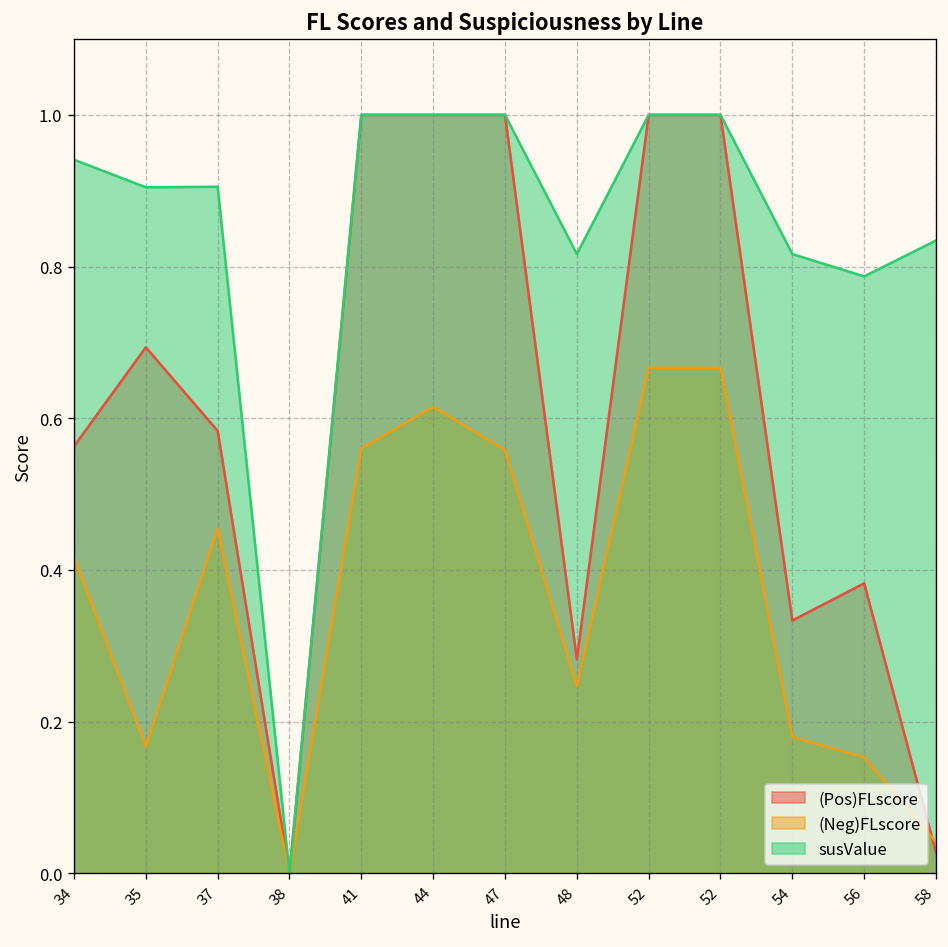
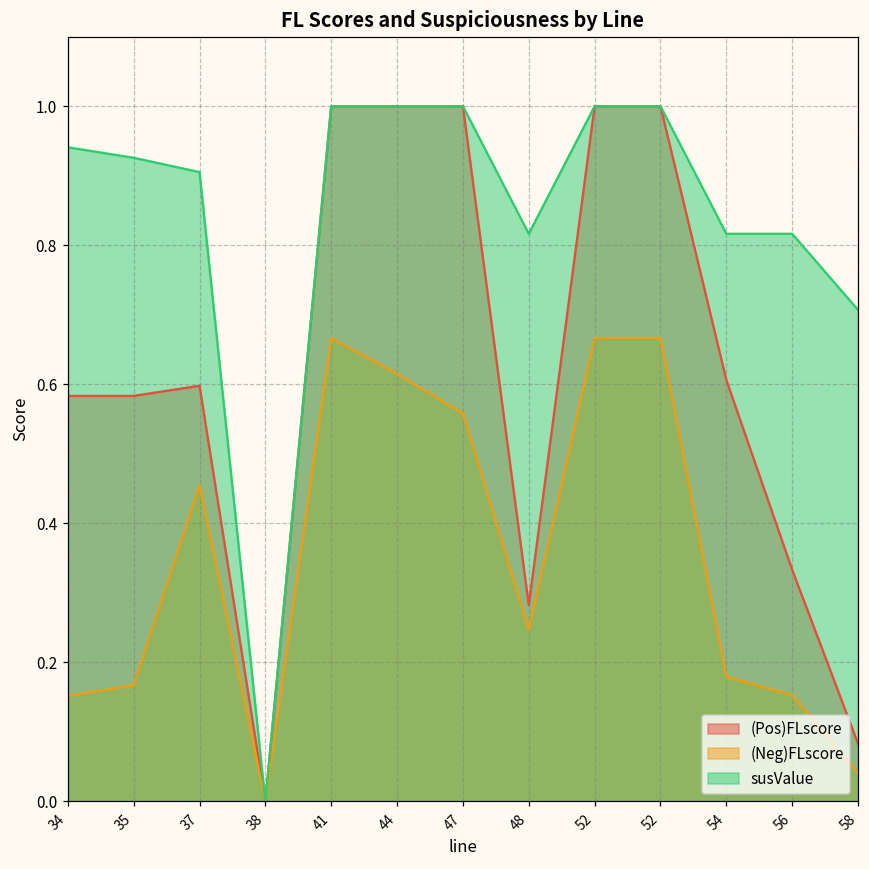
(Pos)FLscore, 34: 0.56 -> 0.58
(Neg)FLscore, 34: 0.42 -> 0.15
(Pos)FLscore, 35: 0.69 -> 0.58
susValue, 35: 0.90 -> 0.93
(Pos)FLscore, 37: 0.58 -> 0.60
(Neg)FLscore, 41: 0.56 -> 0.67
(Pos)FLscore, 54: 0.33 -> 0.61
(Pos)FLscore, 56: 0.38 -> 0.33
susValue, 56: 0.79 -> 0.82
(Pos)FLscore, 58: 0.03 -> 0.08
susValue, 58: 0.83 -> 0.71
